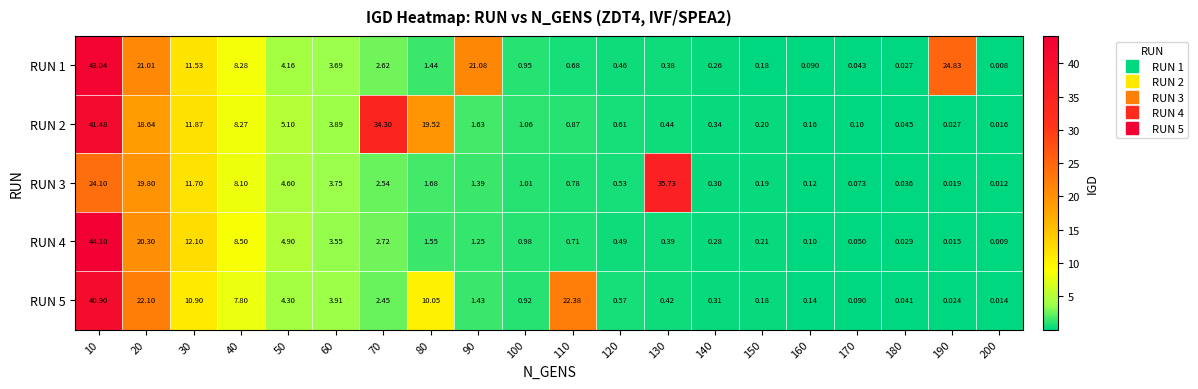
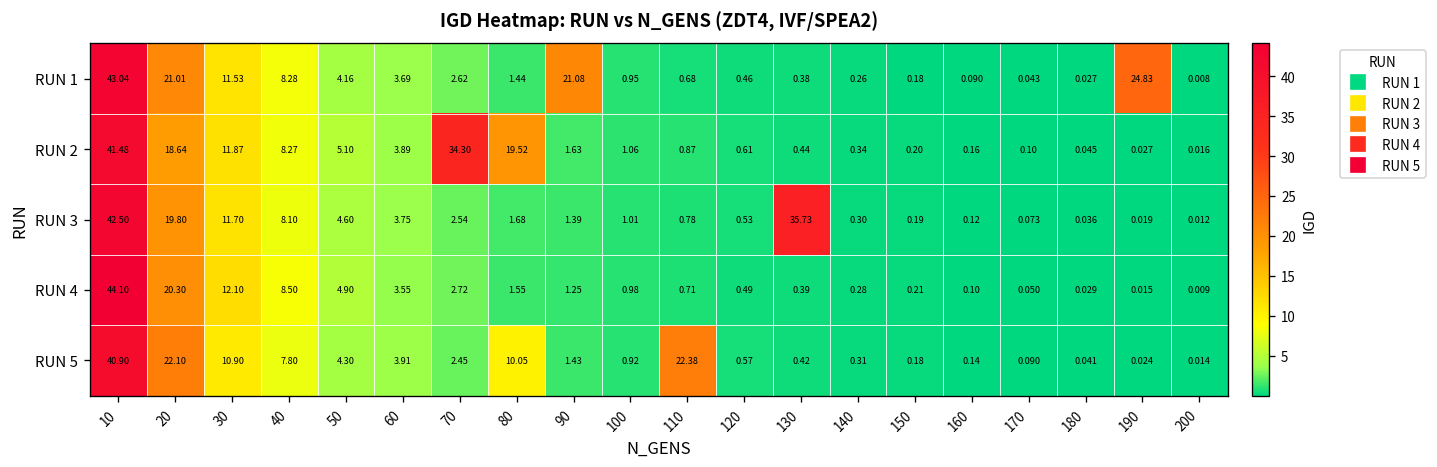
RUN 3, 10: 24.10 -> 42.50
